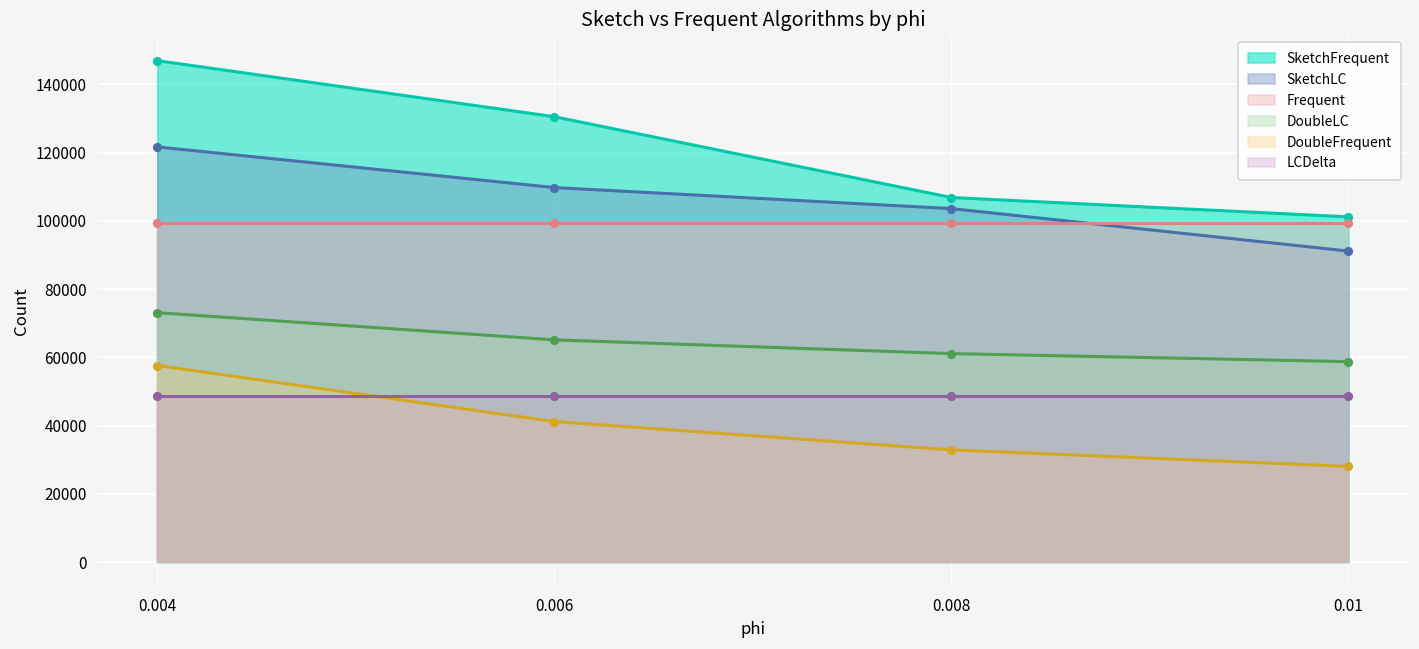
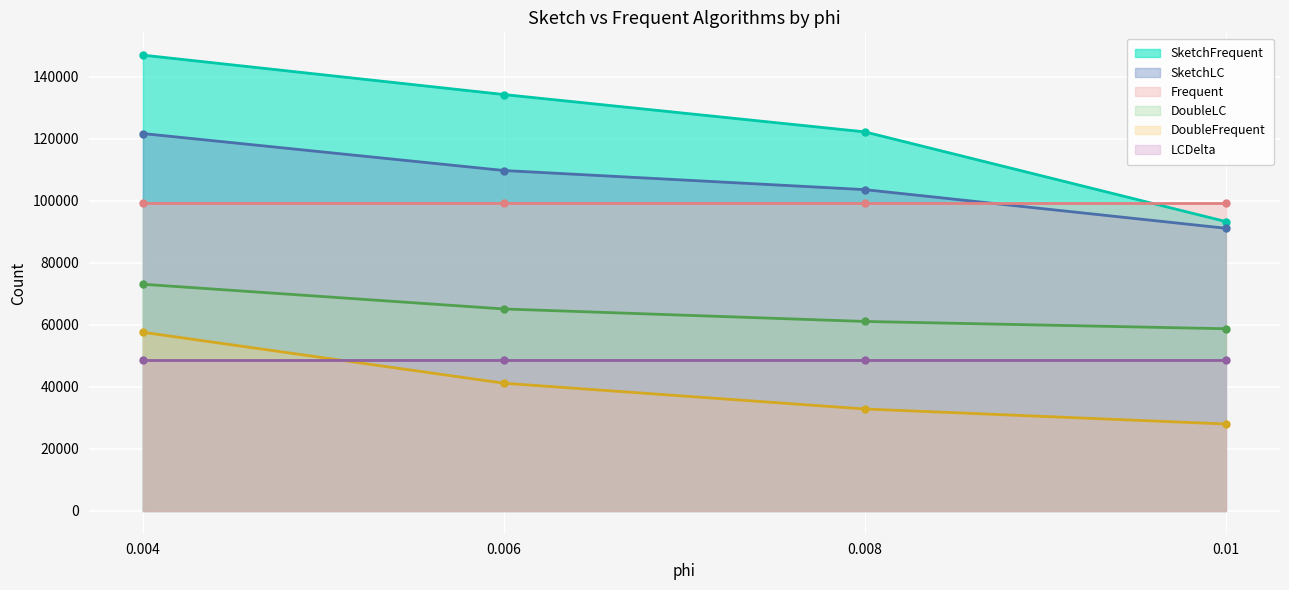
SketchFrequent, 0.006: 131000 -> 134000
SketchFrequent, 0.008: 107000 -> 122000
SketchFrequent, 0.01: 101000 -> 93000
